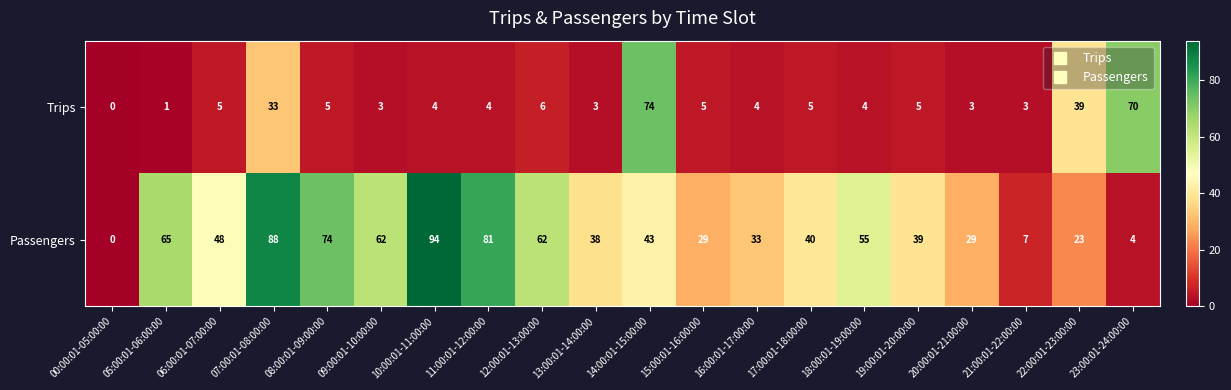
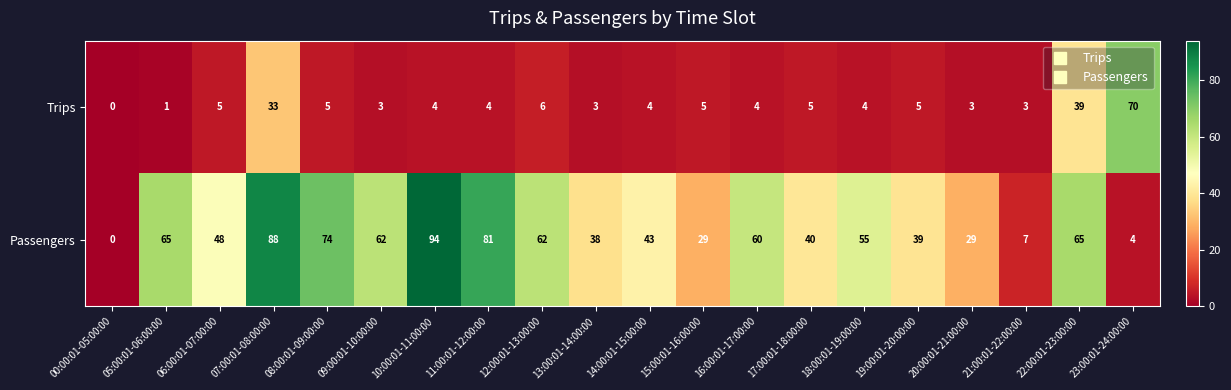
Trips, 14:00:01-15:00:00: 74 -> 4
Passengers, 16:00:01-17:00:00: 33 -> 60
Passengers, 22:00:01-23:00:00: 23 -> 65
